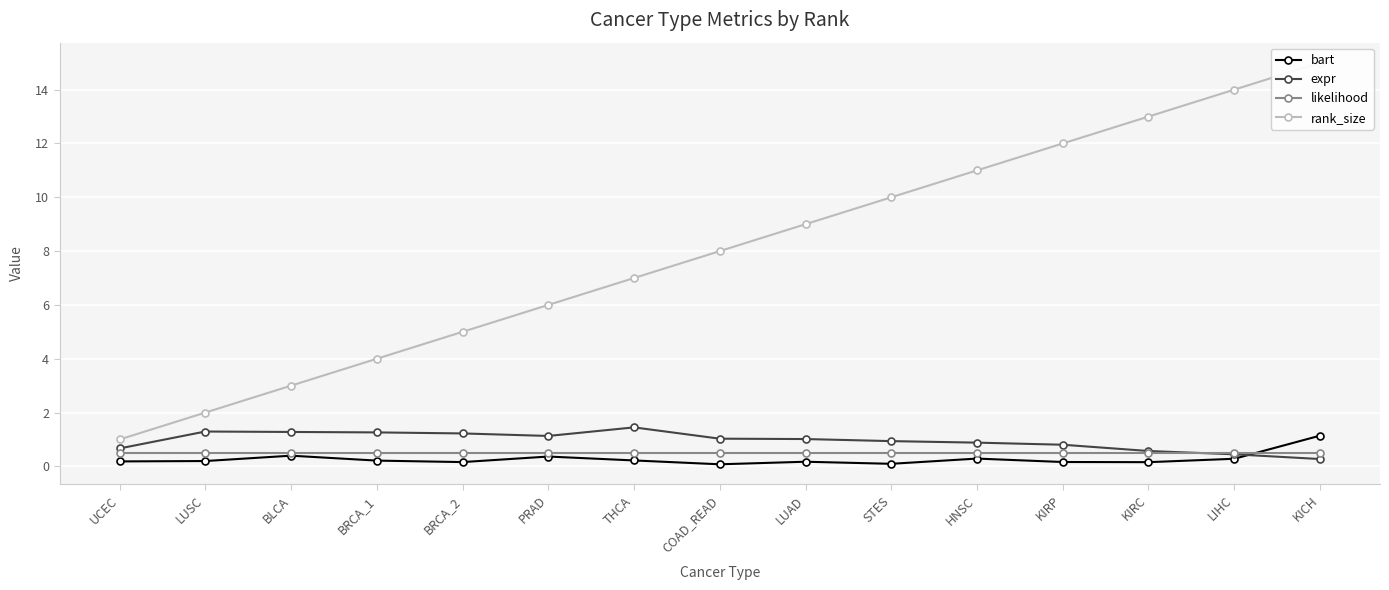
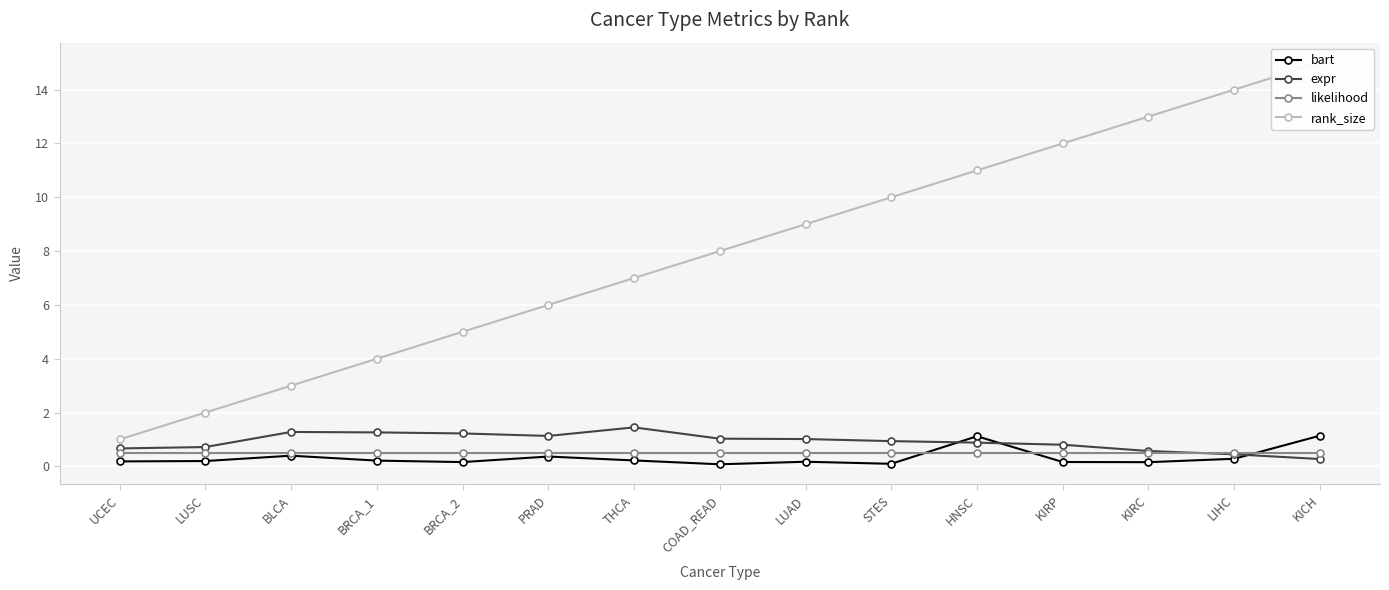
expr, LUSC: 1.3 -> 0.7
bart, HNSC: 0.3 -> 1.1
